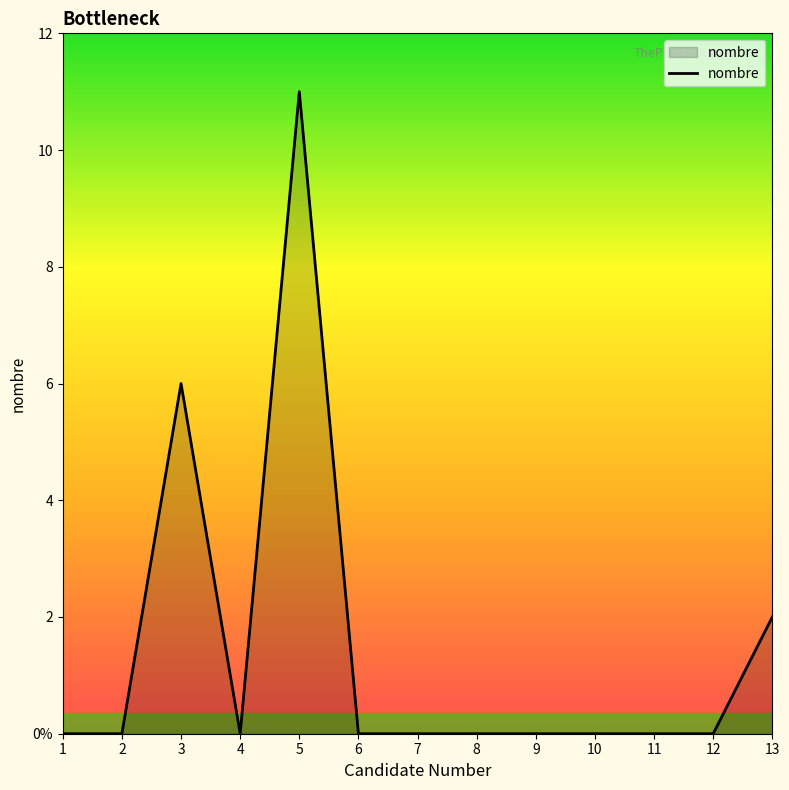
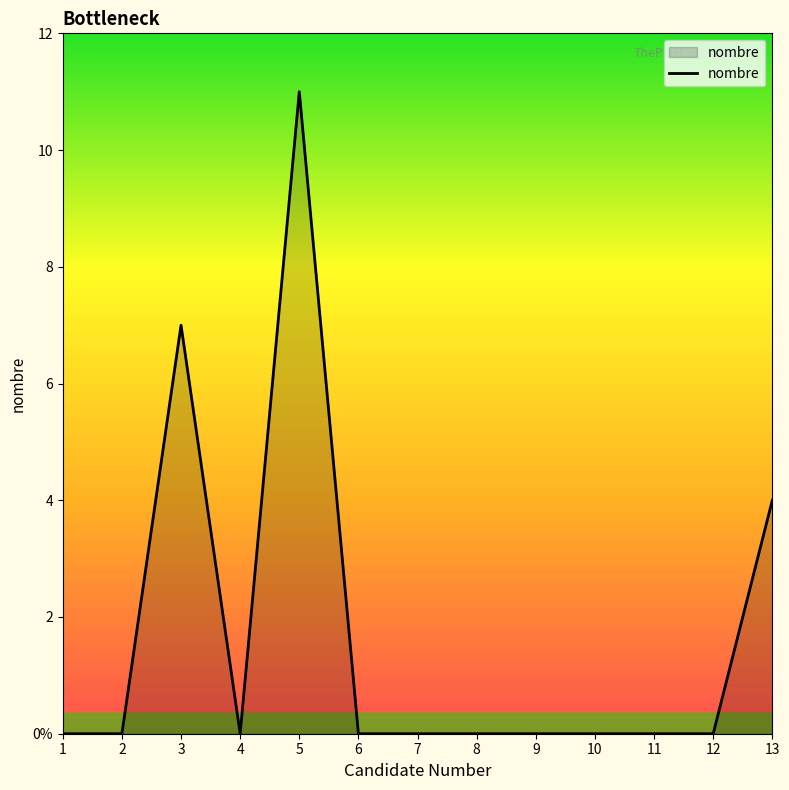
3: 6 -> 7
13: 2 -> 4
